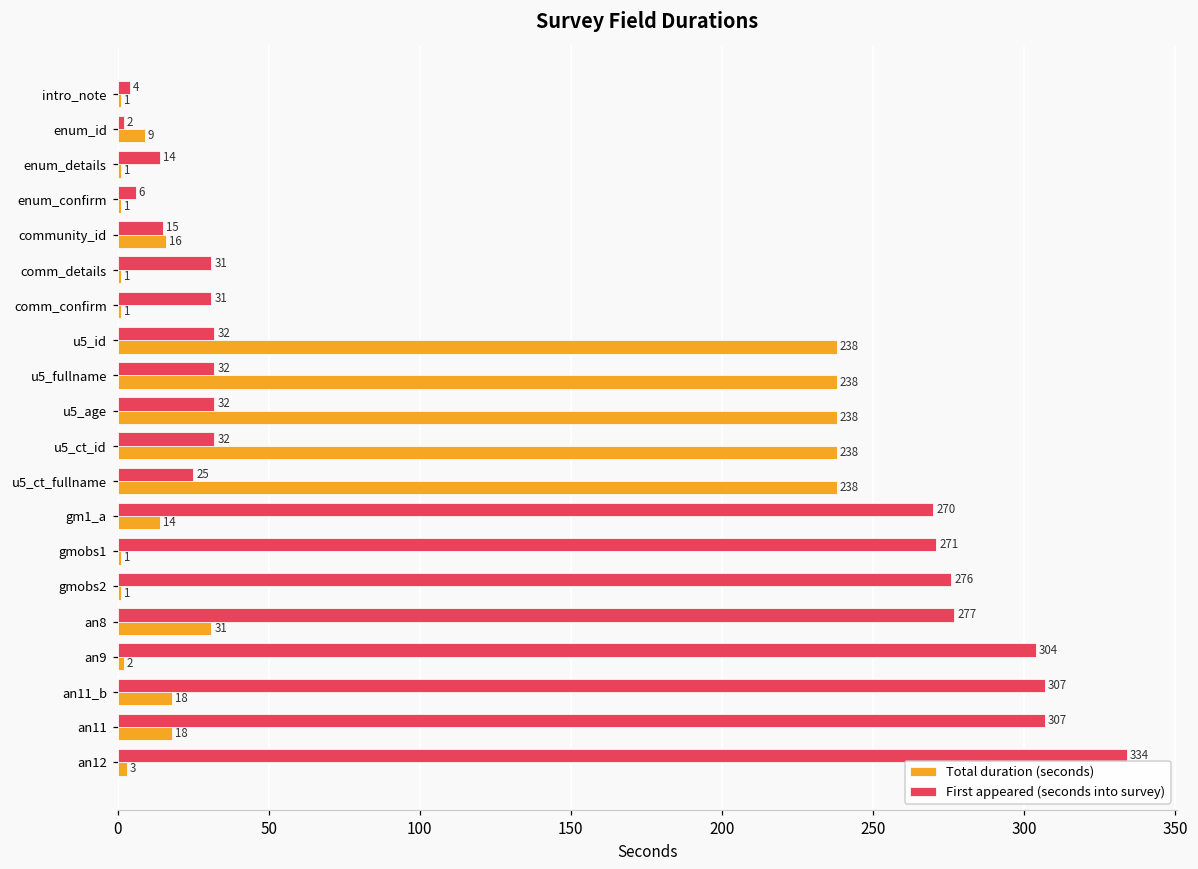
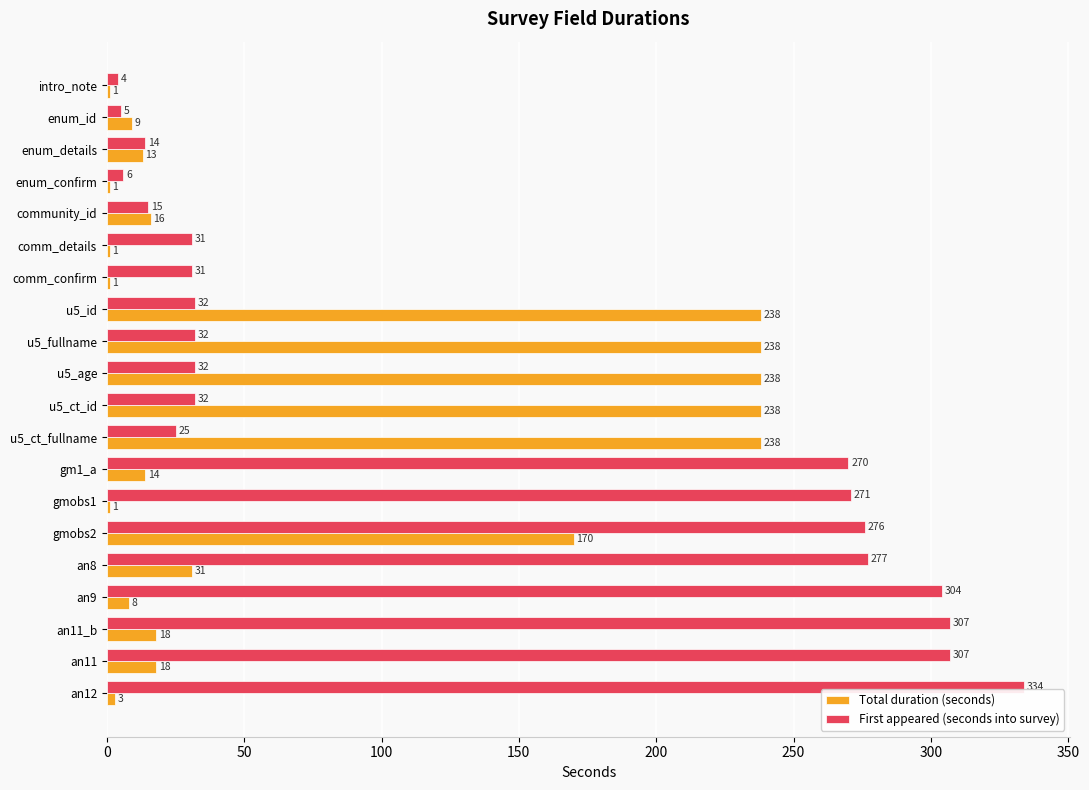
First appeared (seconds into survey), enum_id: 2 -> 5
Total duration (seconds), enum_details: 1 -> 13
Total duration (seconds), gmobs2: 1 -> 170
Total duration (seconds), an9: 2 -> 8
